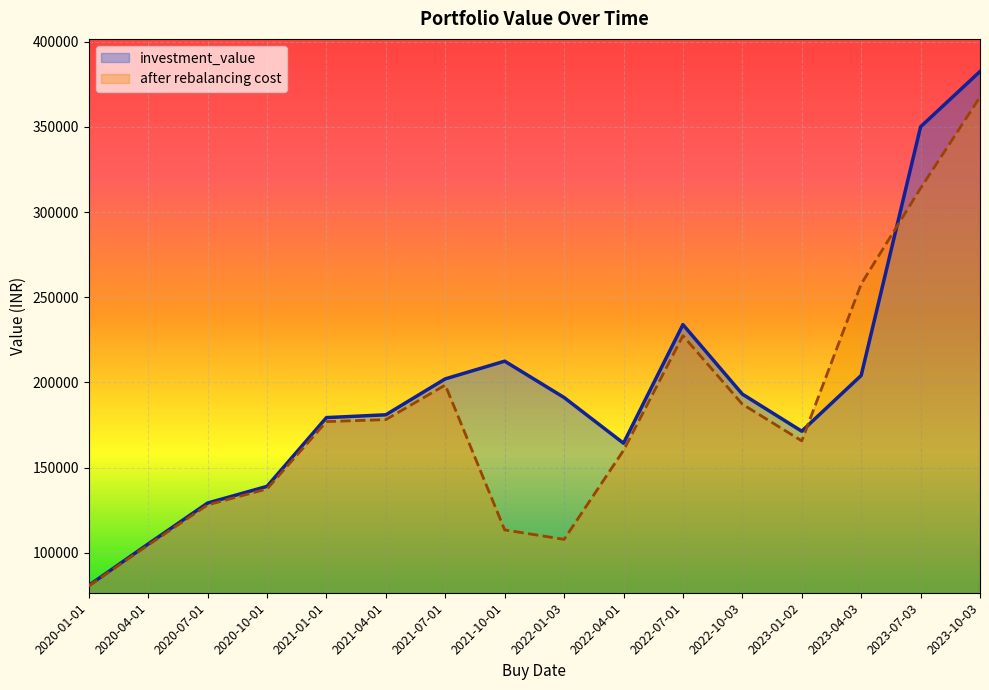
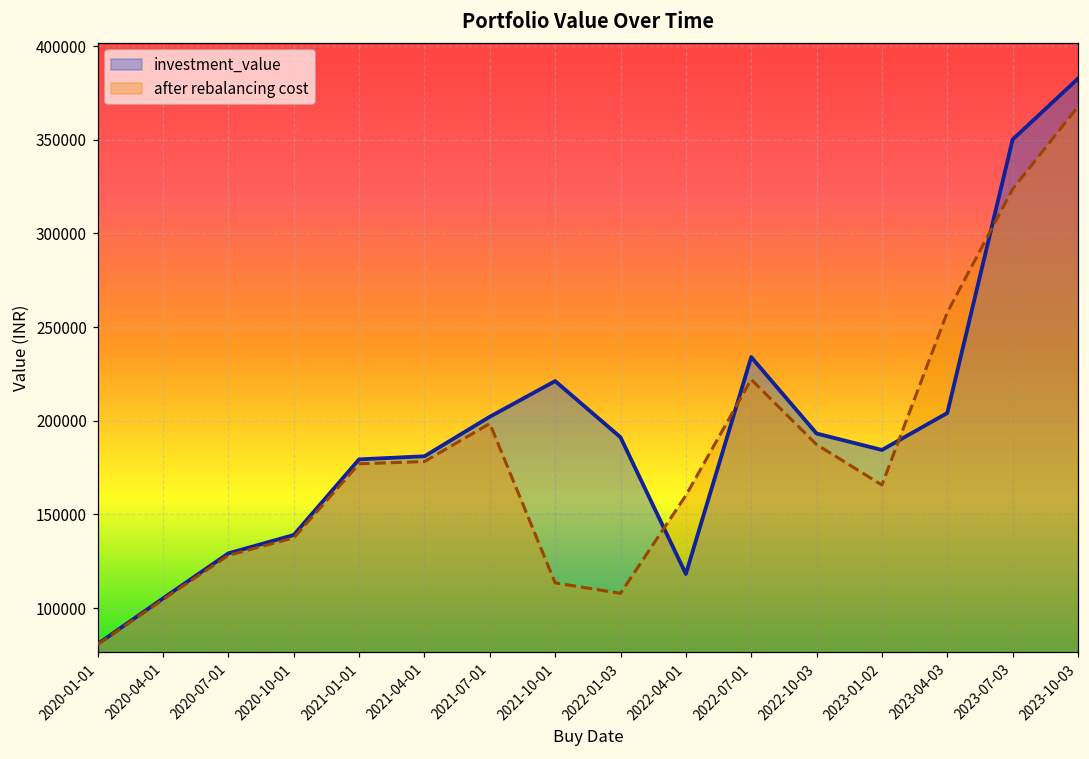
investment_value, 2021-10-01: 212000 -> 221000
investment_value, 2022-04-01: 164000 -> 118000
after rebalancing cost, 2022-07-01: 227000 -> 222000
investment_value, 2023-01-02: 171000 -> 184000
after rebalancing cost, 2023-07-03: 314000 -> 324000
